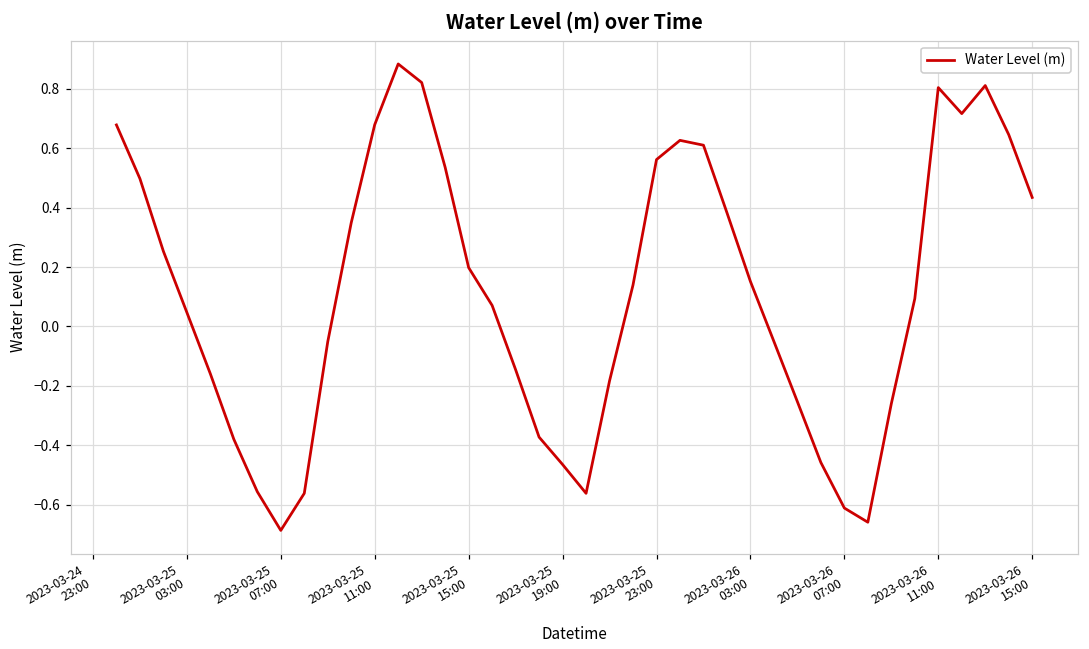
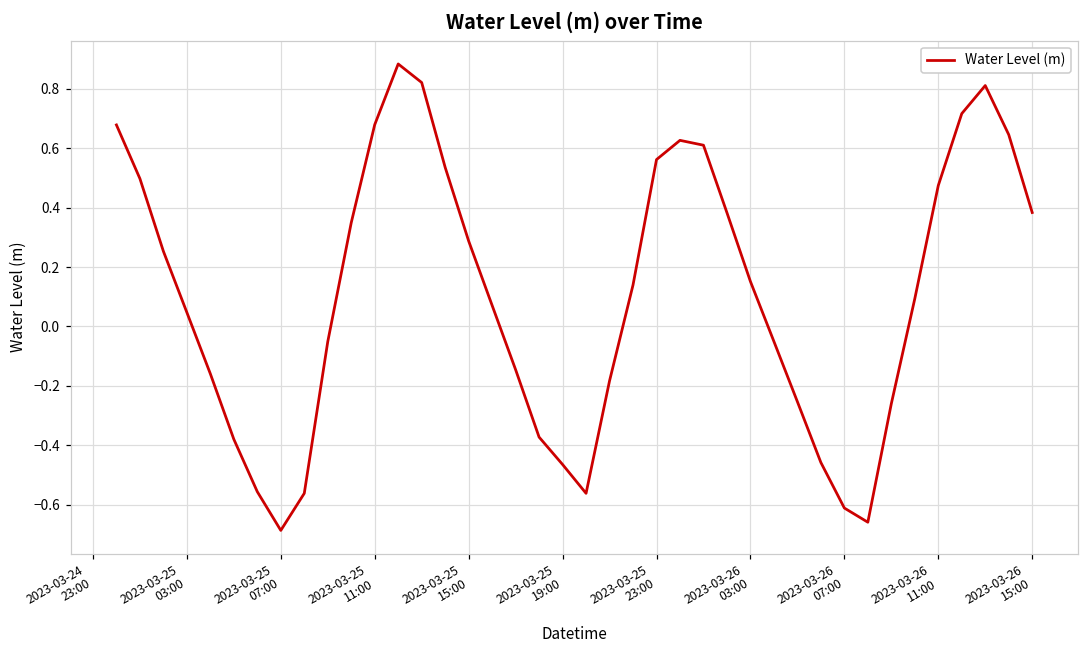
2023-03-25 15:00: 0.20 -> 0.29
2023-03-26 11:00: 0.80 -> 0.47
2023-03-26 15:00: 0.43 -> 0.38
